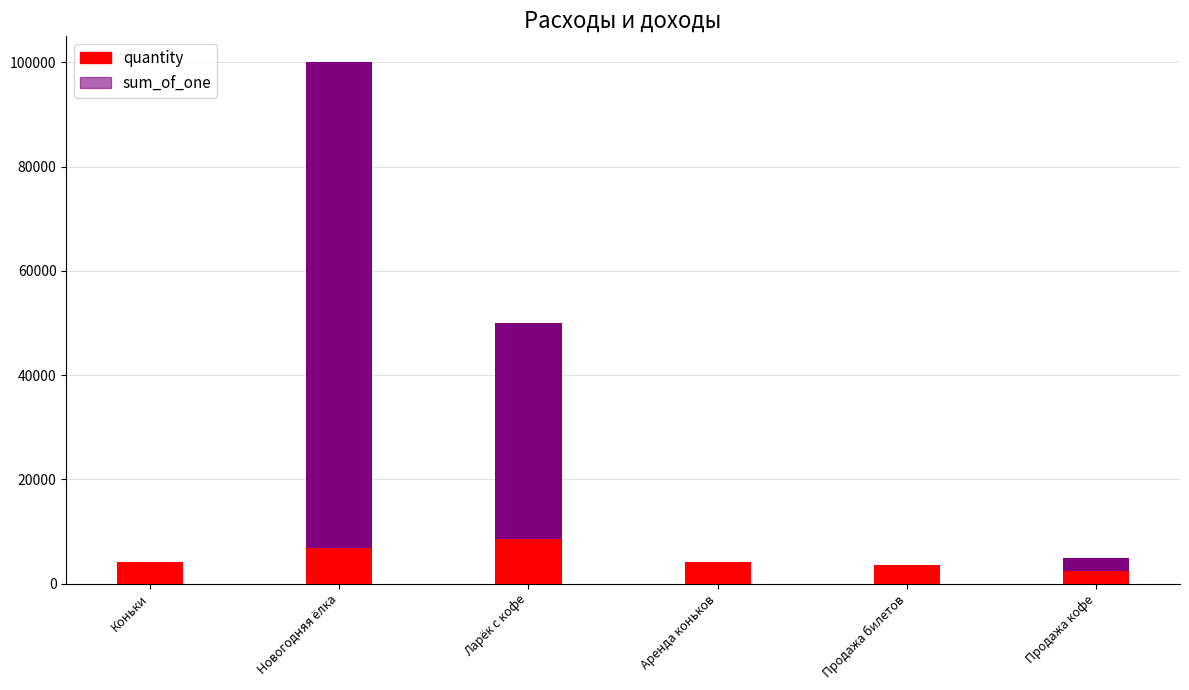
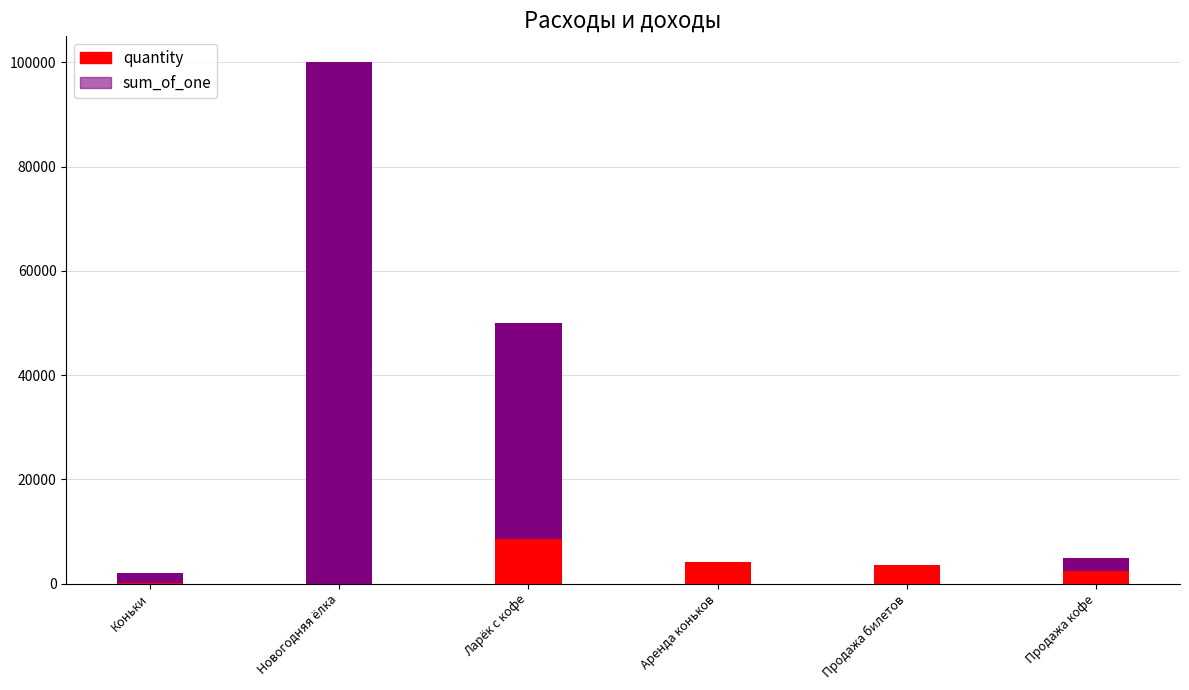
quantity, Коньки: 4000 -> 0
quantity, Новогодняя ёлка: 7000 -> 0
